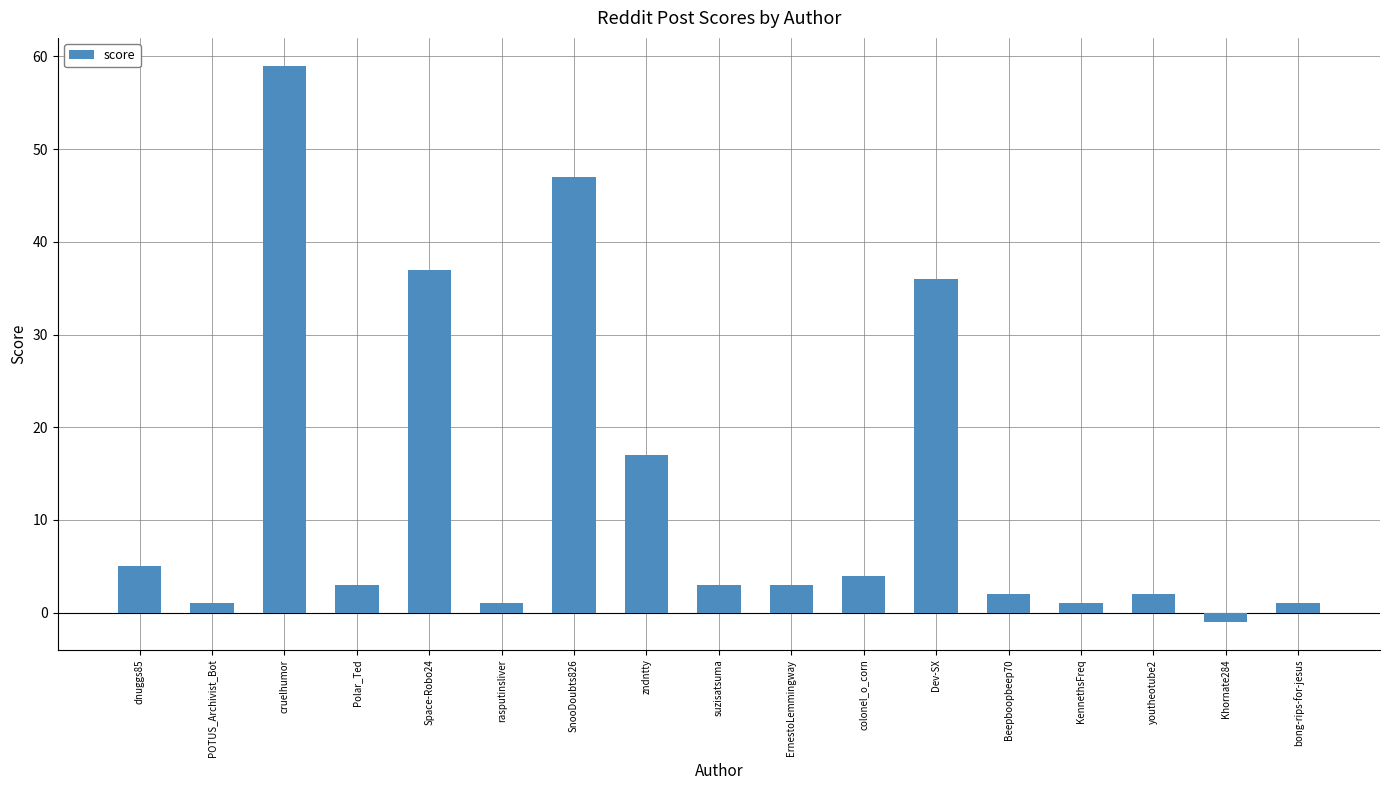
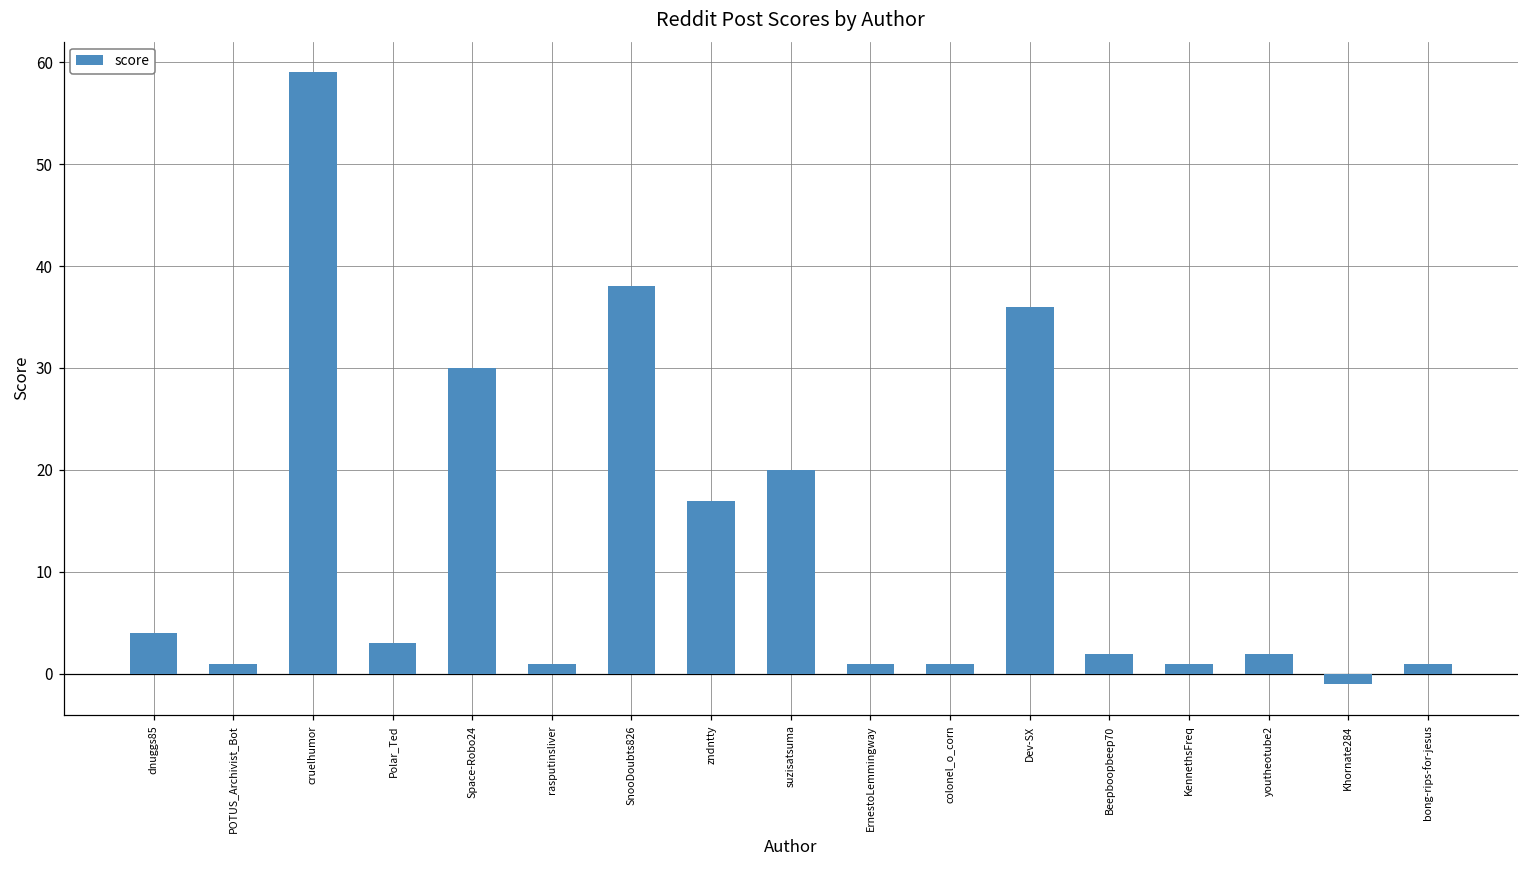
dnuggs85: 5 -> 4
Space-Robo24: 37 -> 30
SnooDoubts826: 47 -> 38
suzisatsuma: 3 -> 20
ErnestoLemmingway: 3 -> 1
colonel_o_corn: 4 -> 1
